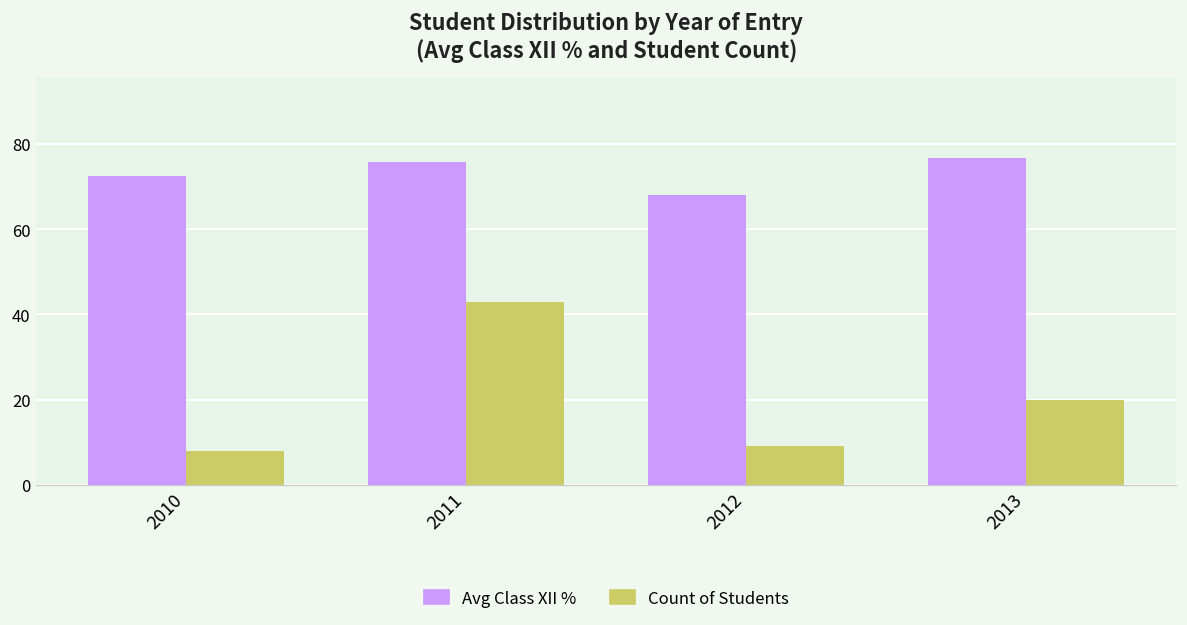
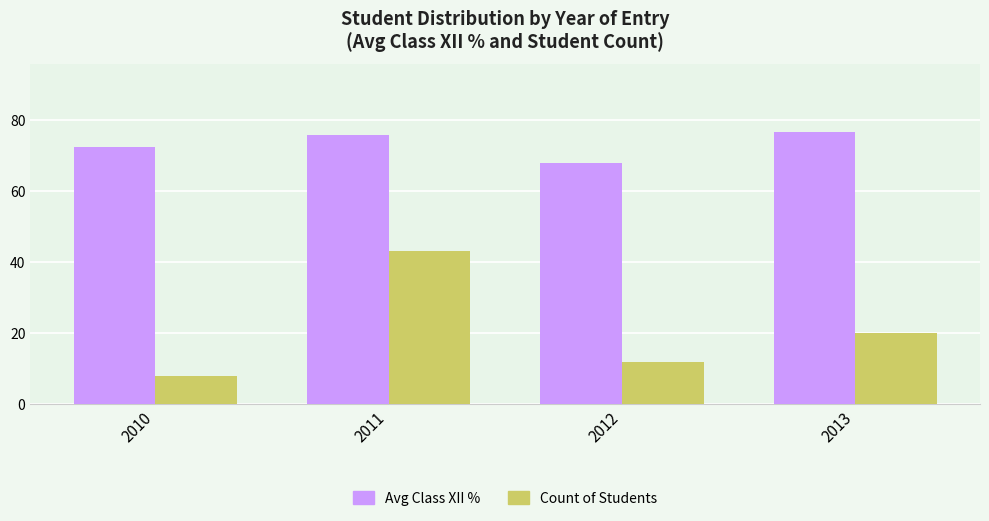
Count of Students, 2012: 9 -> 12
